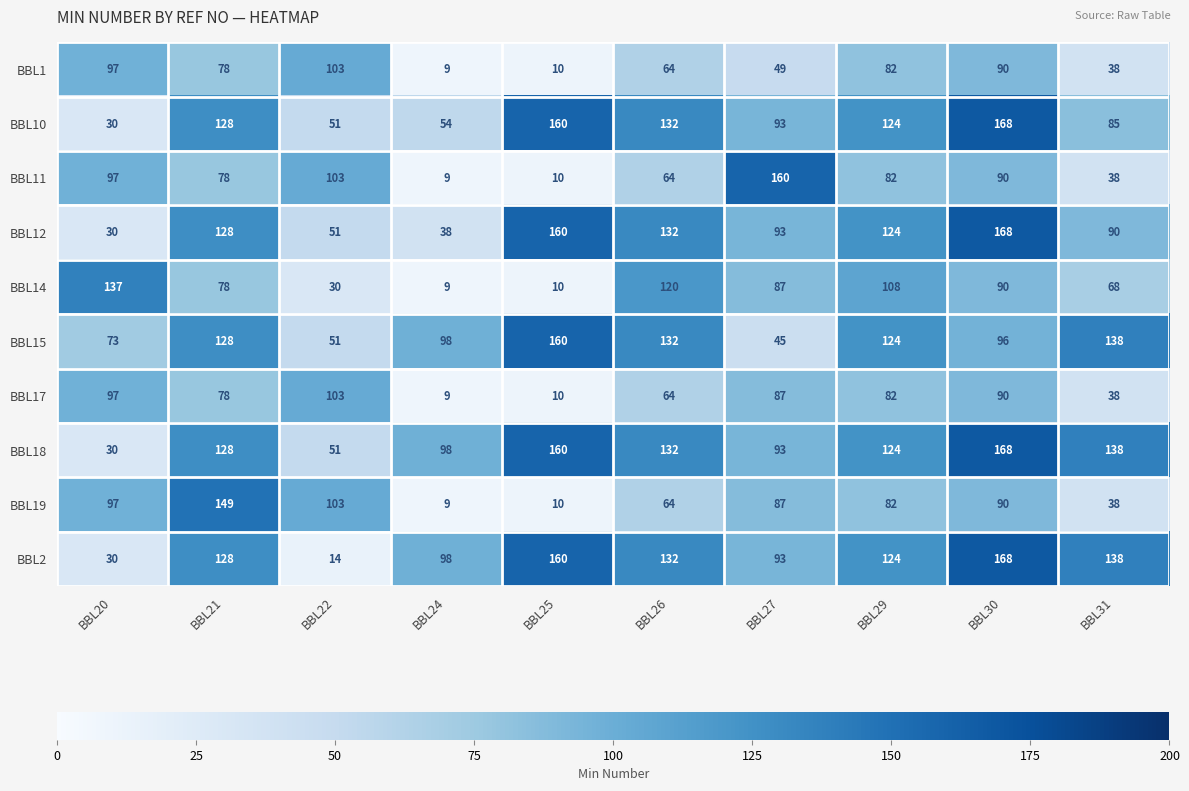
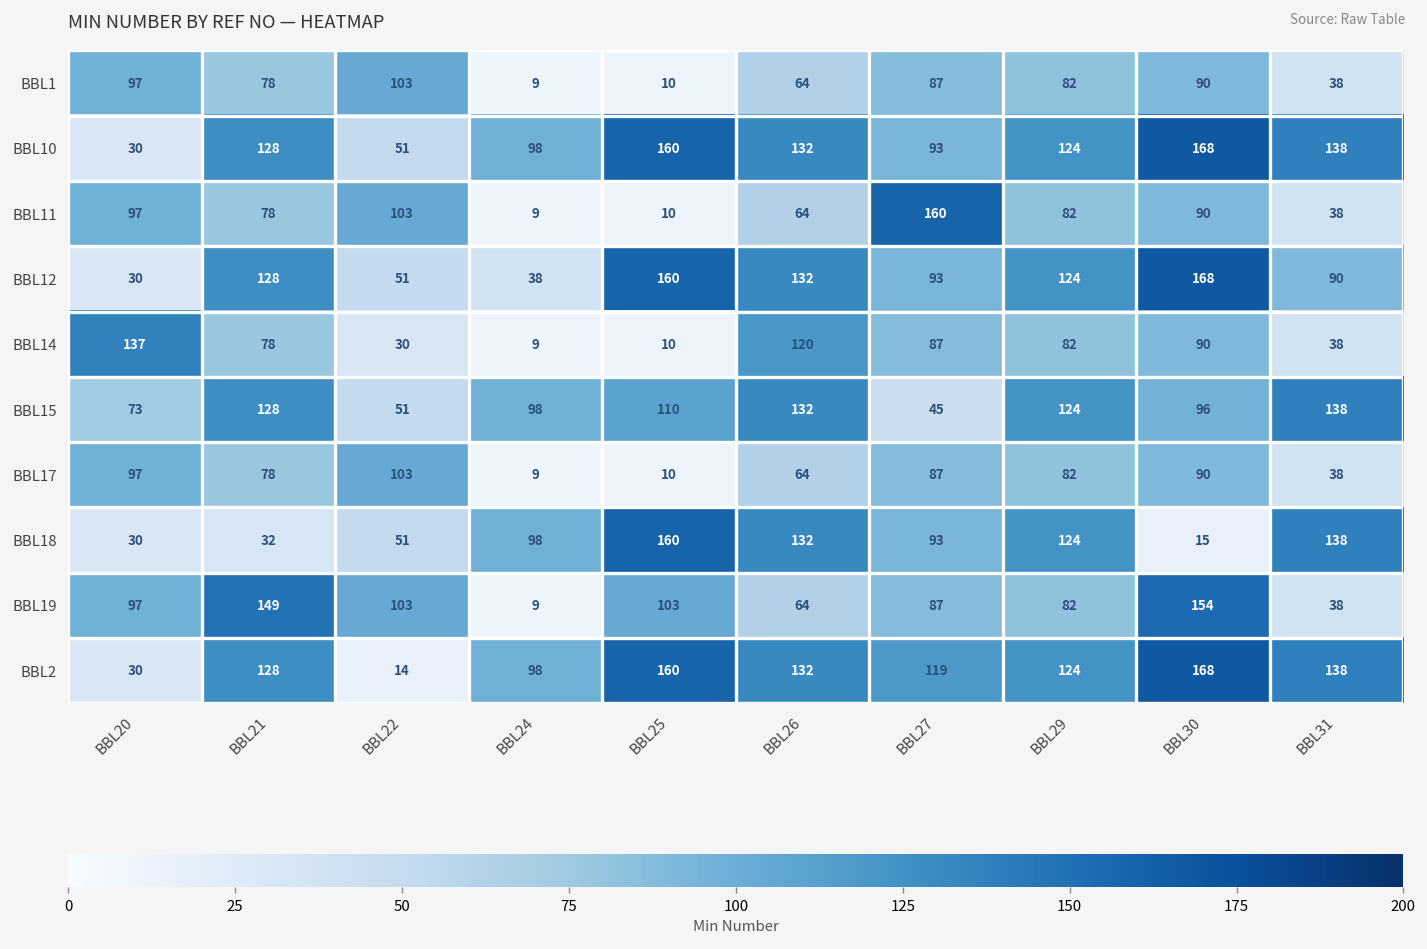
BBL1, BBL27: 49 -> 87
BBL10, BBL24: 54 -> 98
BBL10, BBL31: 85 -> 138
BBL14, BBL29: 108 -> 82
BBL14, BBL31: 68 -> 38
BBL15, BBL25: 160 -> 110
BBL18, BBL21: 128 -> 32
BBL18, BBL30: 168 -> 15
BBL19, BBL25: 10 -> 103
BBL19, BBL30: 90 -> 154
BBL2, BBL27: 93 -> 119
